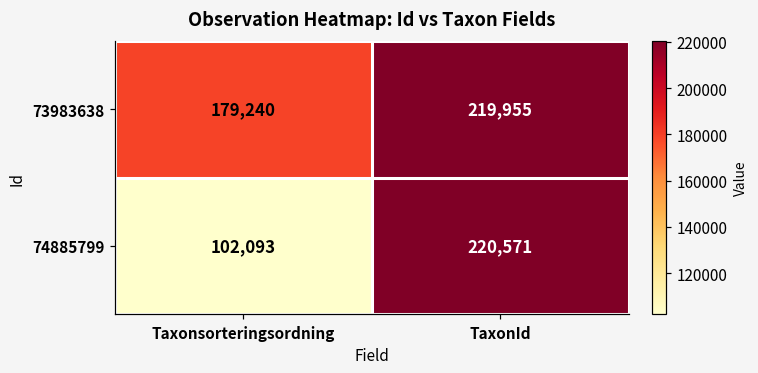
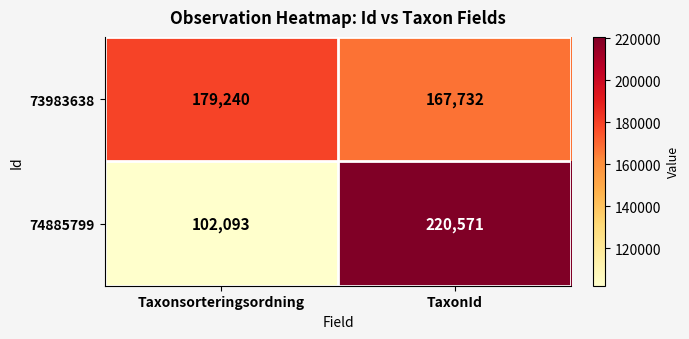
73983638, TaxonId: 219,955 -> 167,732
